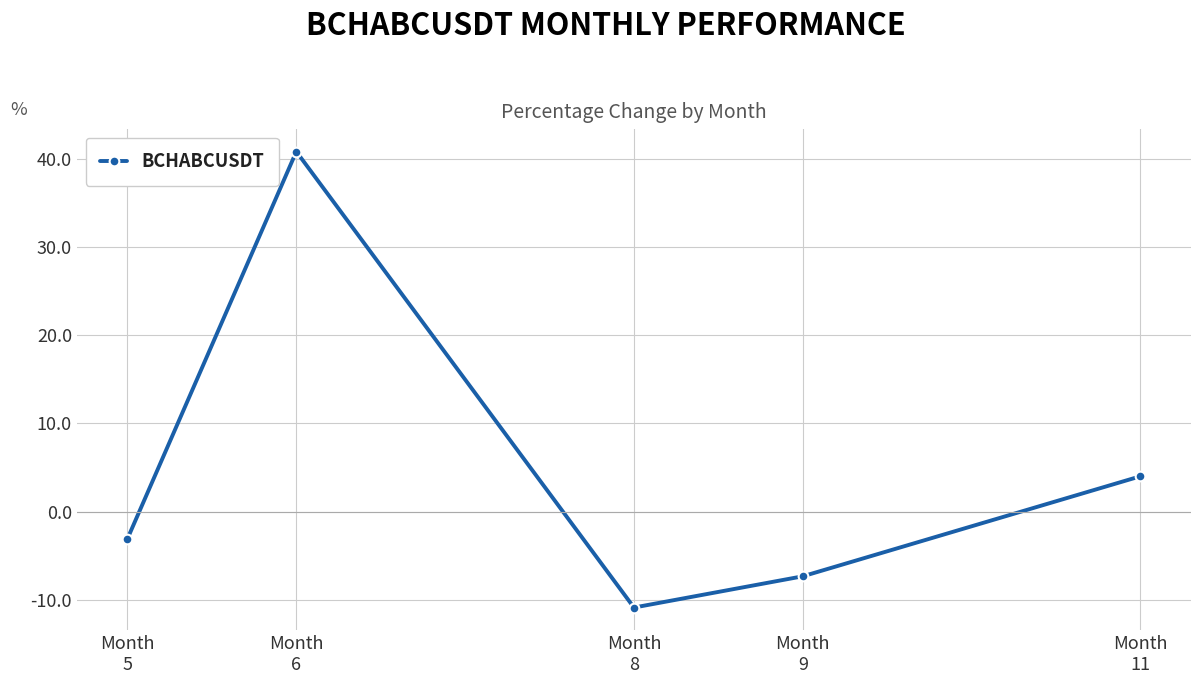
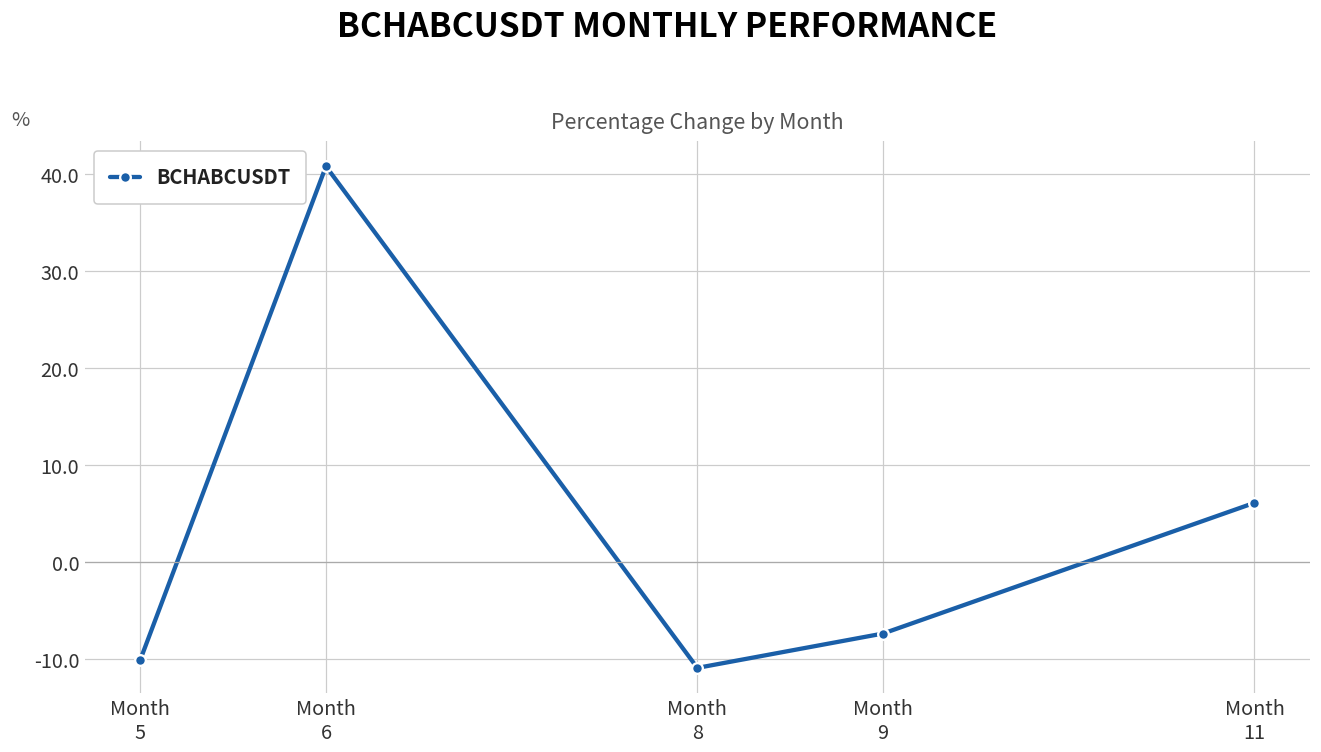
Month 5: -3 -> -10
Month 11: 4 -> 6
